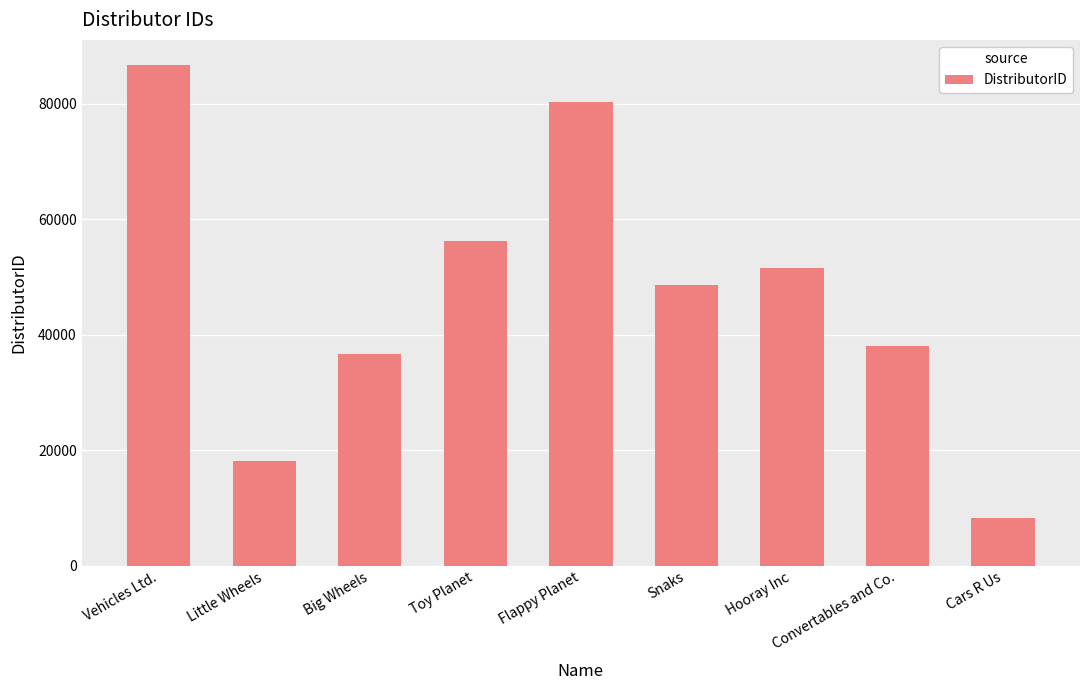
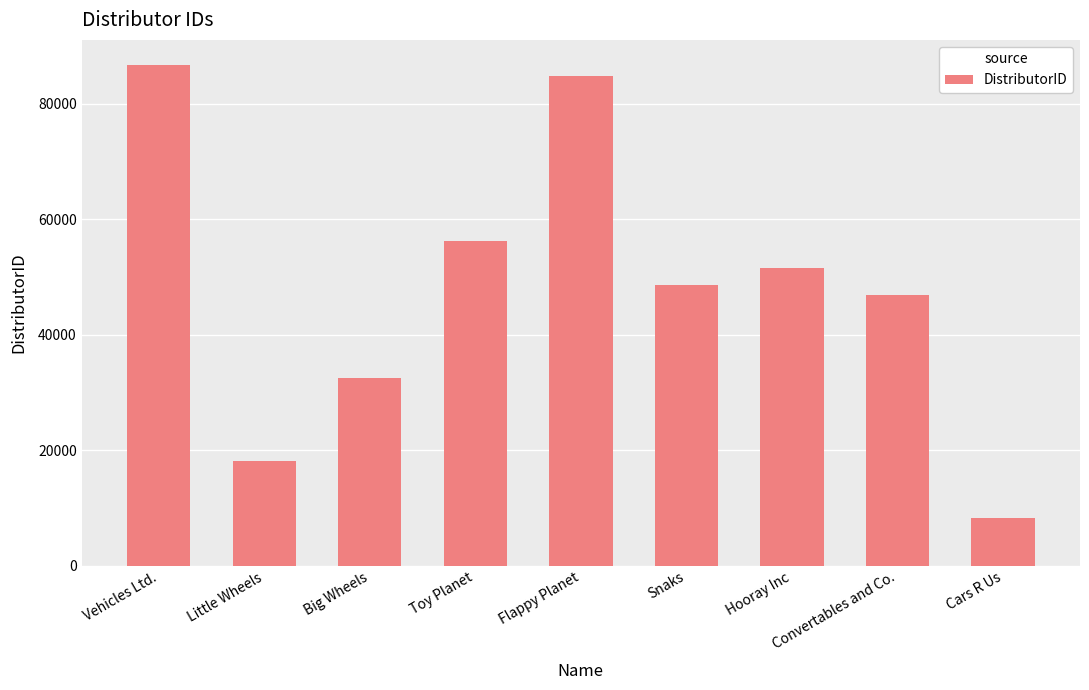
Big Wheels: 37000 -> 32000
Flappy Planet: 80000 -> 85000
Convertables and Co.: 38000 -> 47000
